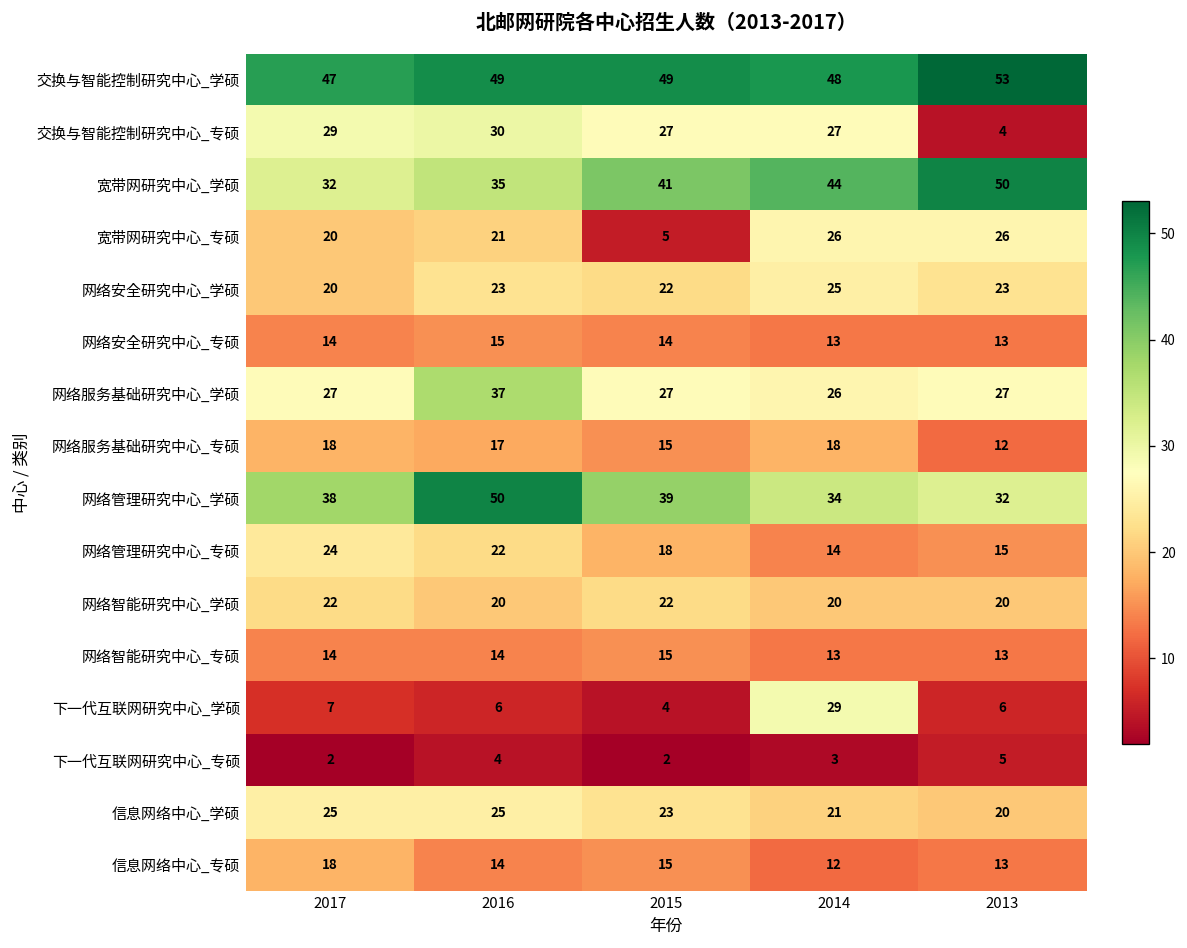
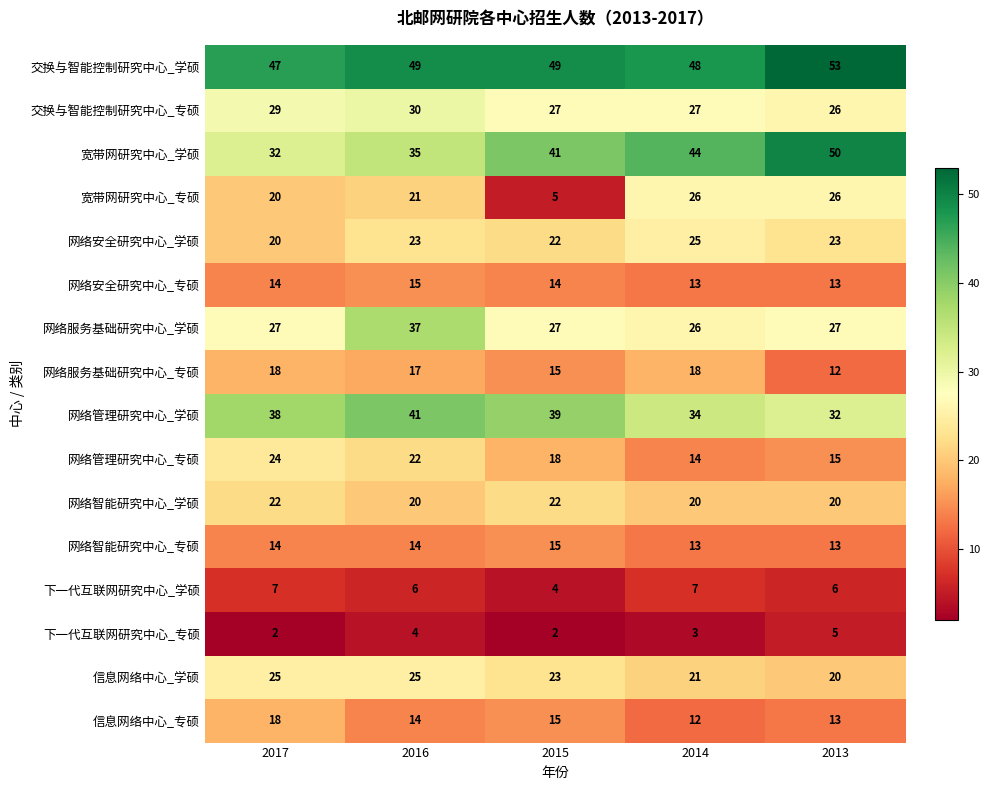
交换与智能控制研究中心_专硕, 2013: 4 -> 26
网络管理研究中心_学硕, 2016: 50 -> 41
下一代互联网研究中心_学硕, 2014: 29 -> 7
